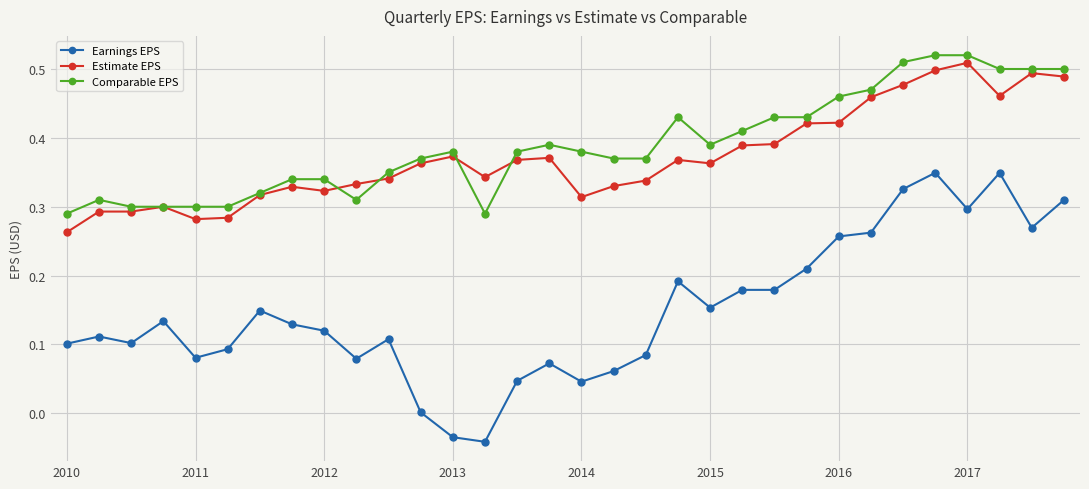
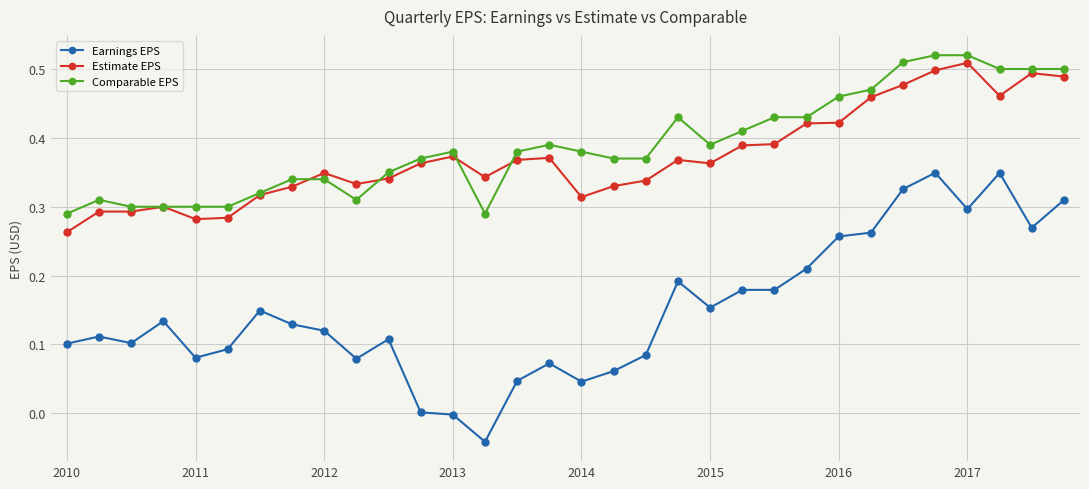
Estimate EPS, 2012: 0.32 -> 0.35
Earnings EPS, 2013: -0.03 -> 0.00
